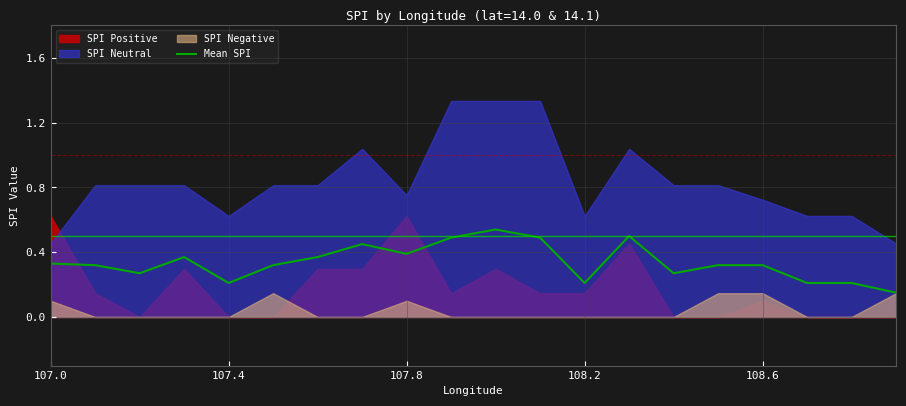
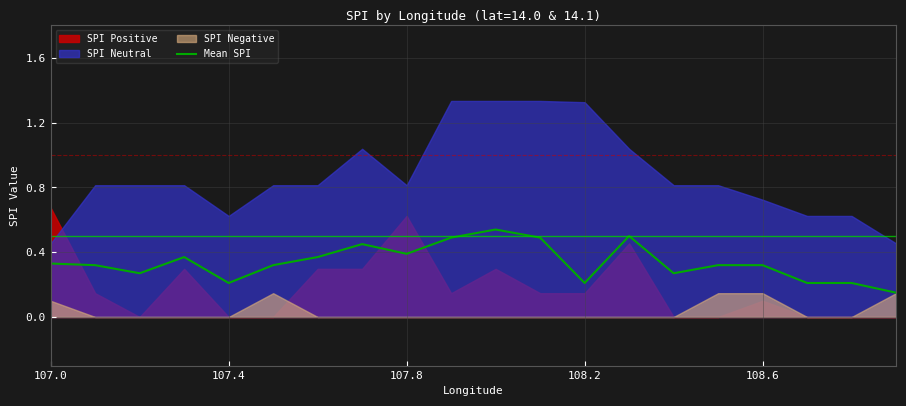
SPI Positive, 107.0: 0.62 -> 0.68
SPI Neutral, 107.8: 0.75 -> 0.81
SPI Negative, 107.8: 0.1 -> 0.0
SPI Neutral, 108.2: 0.62 -> 1.33
